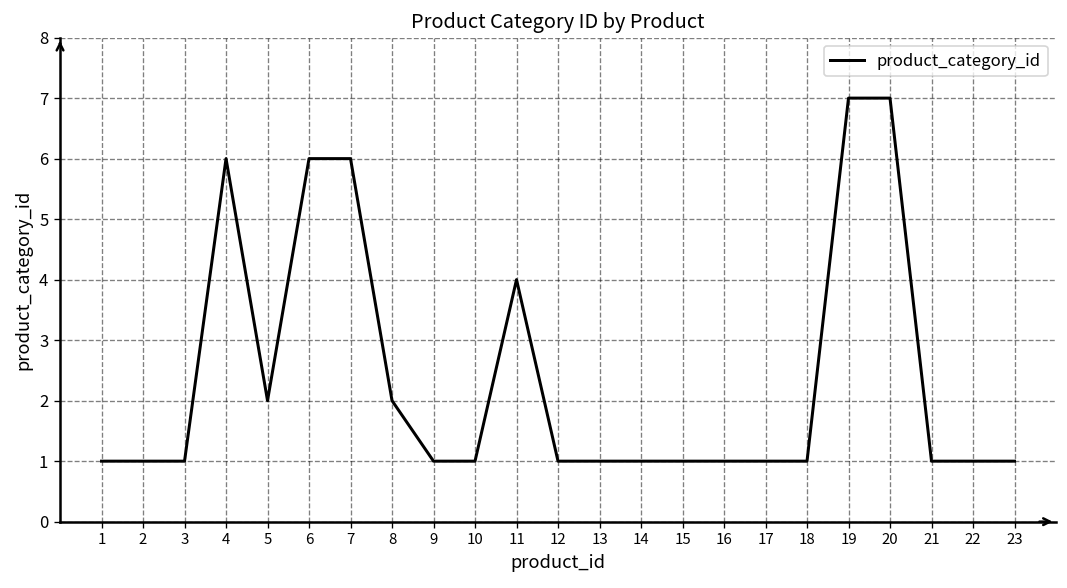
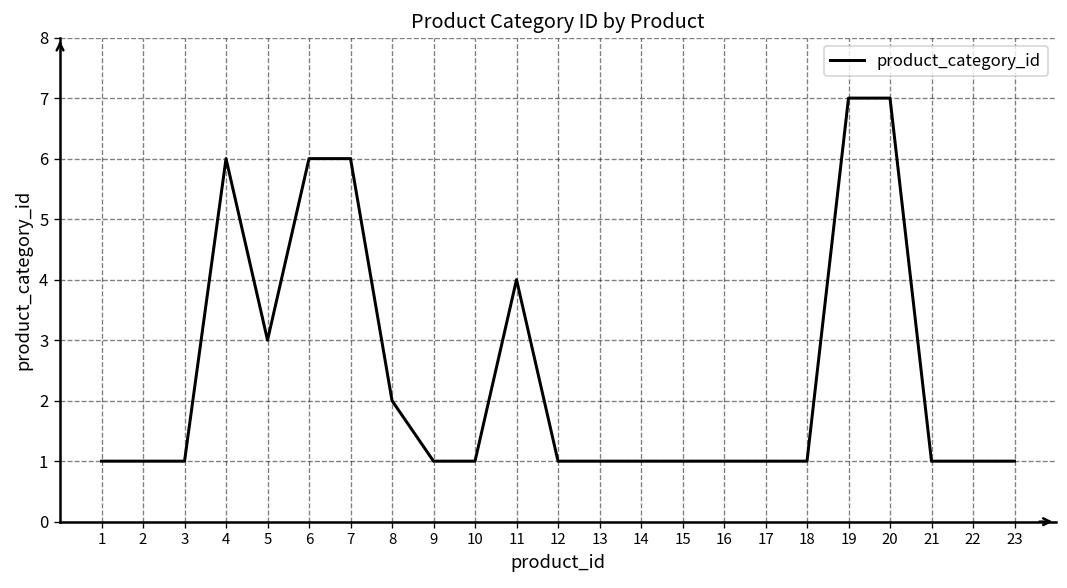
5: 2 -> 3
